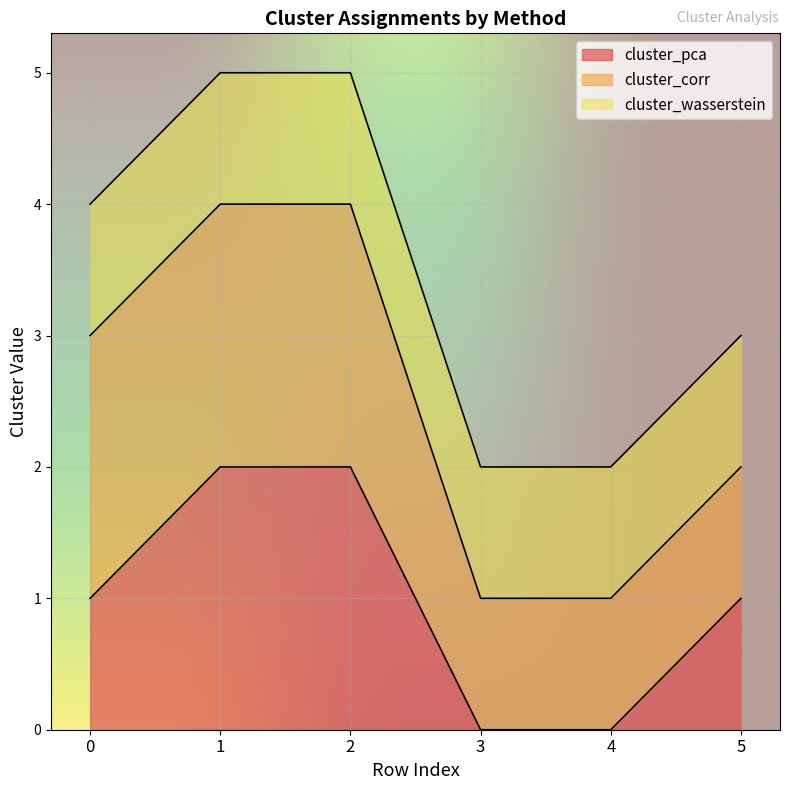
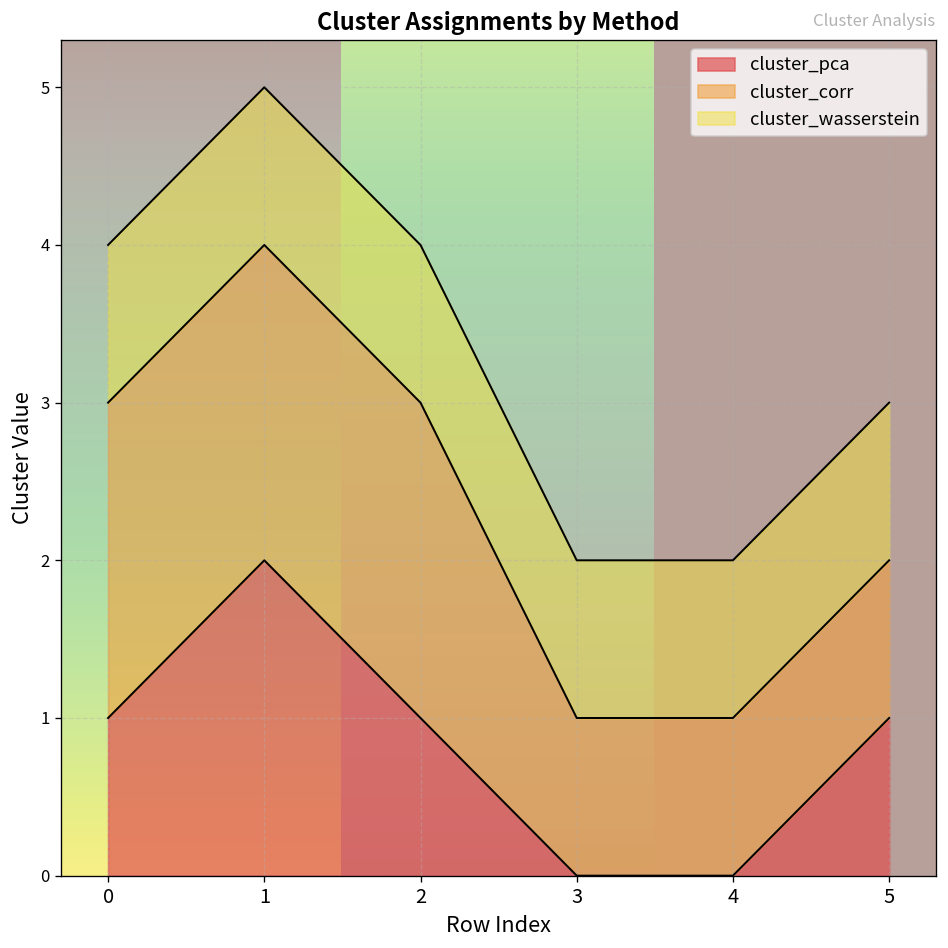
cluster_pca, 2: 2 -> 1
